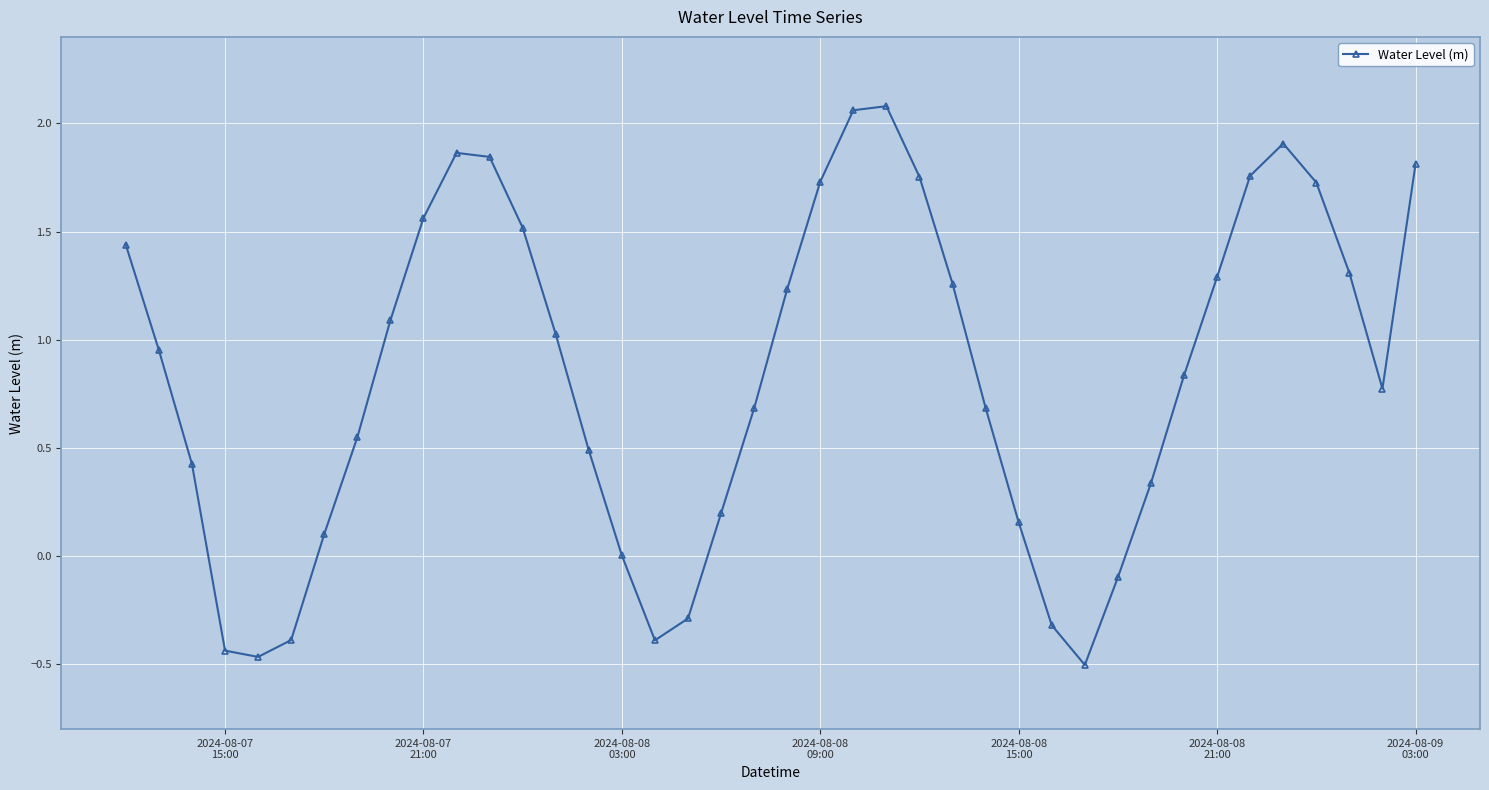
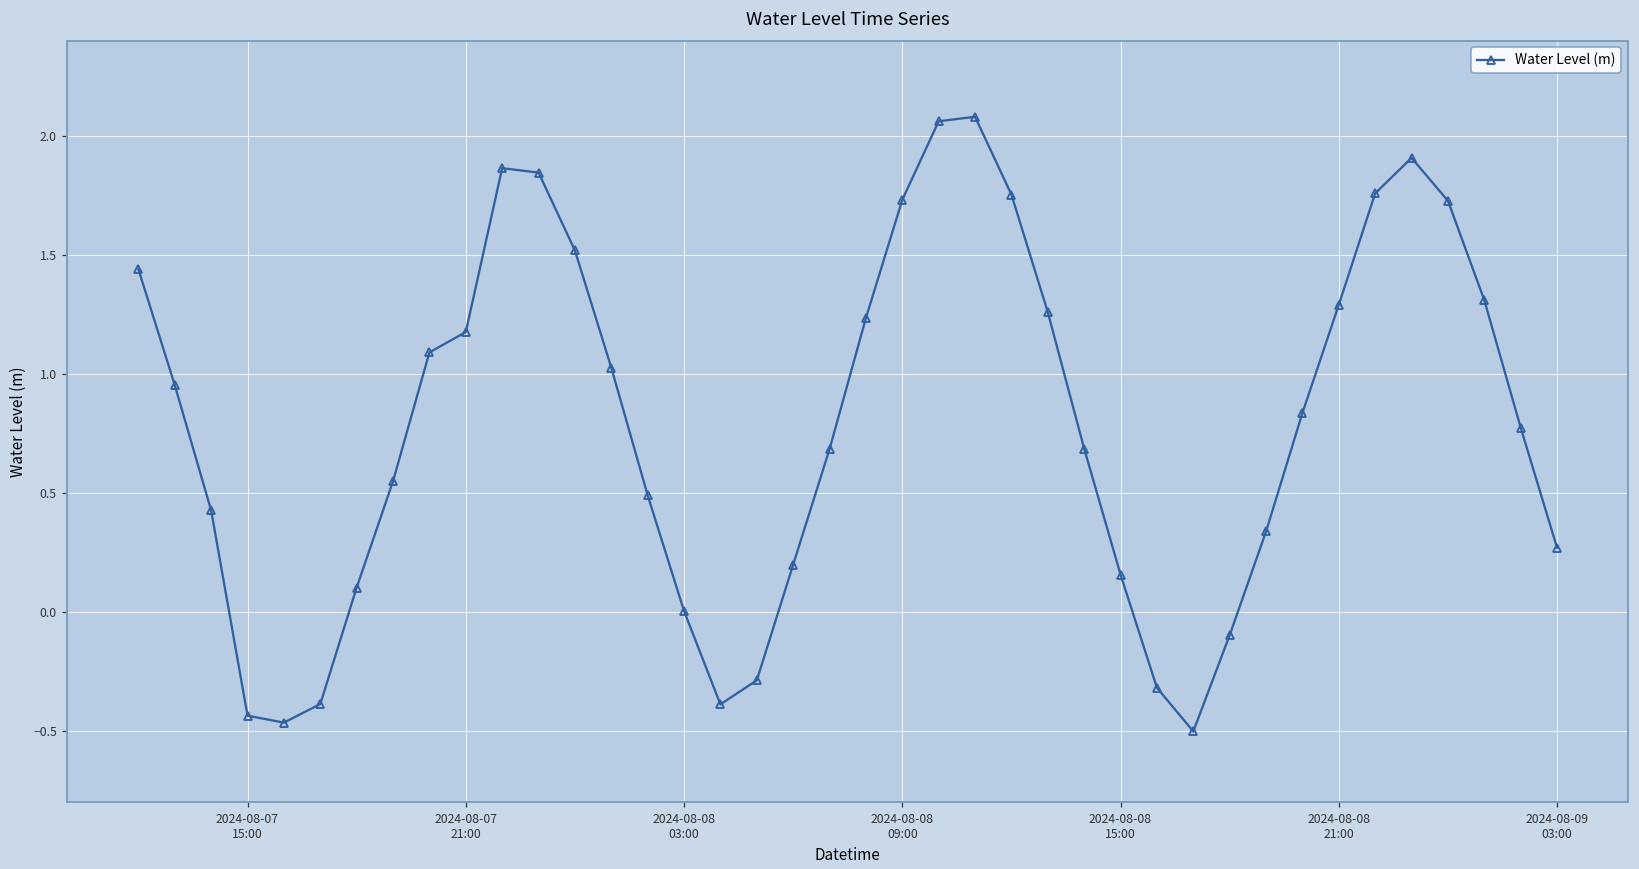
2024-08-07 21:00: 1.56 -> 1.18
2024-08-09 03:00: 1.81 -> 0.27
